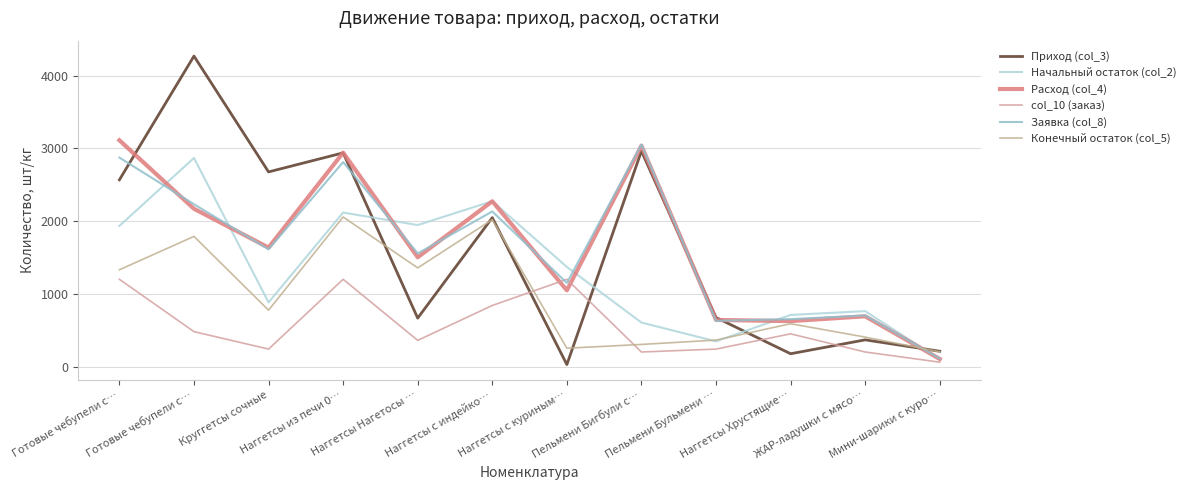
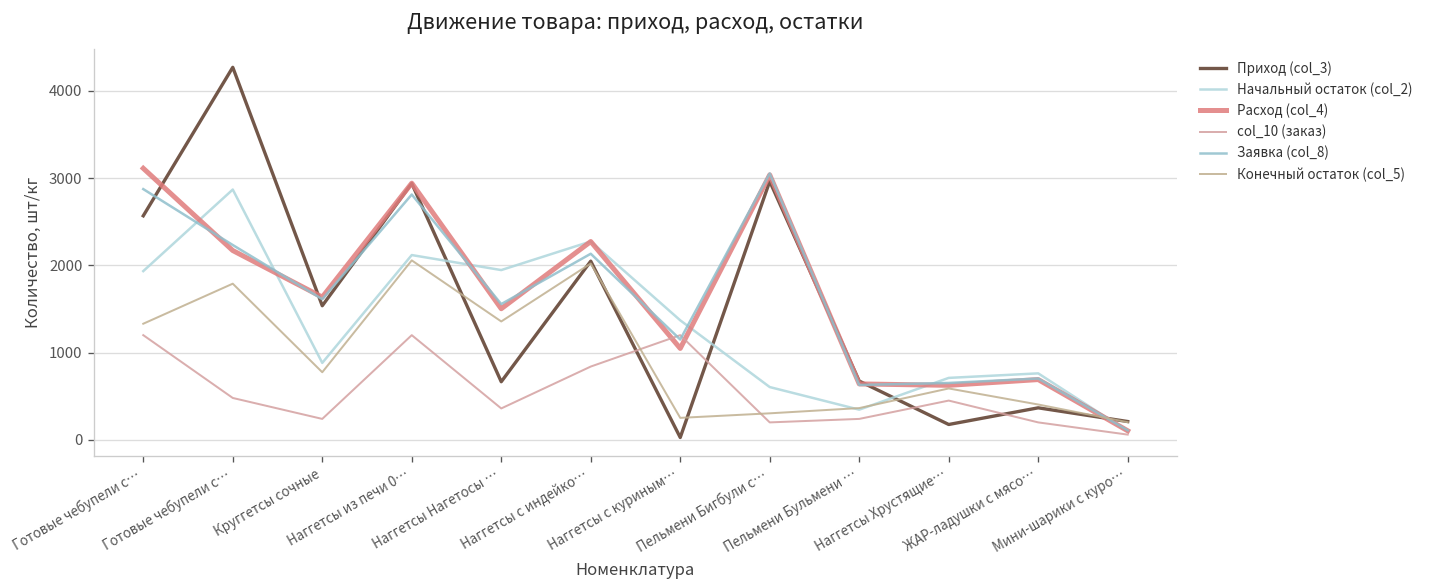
Приход (col_3), Круггетсы сочные: 2700 -> 1500
